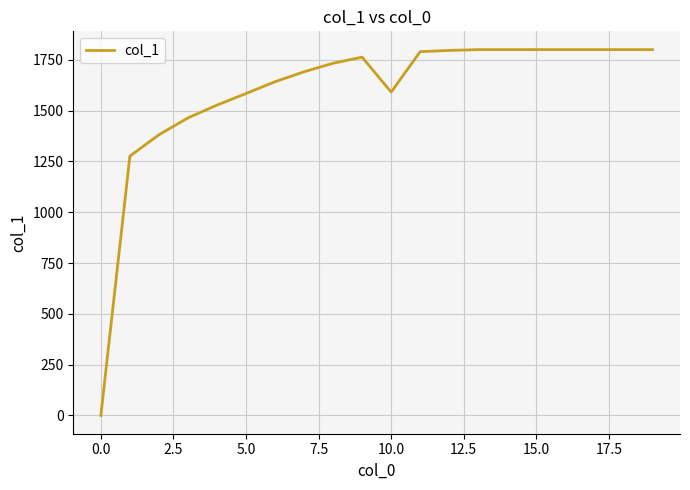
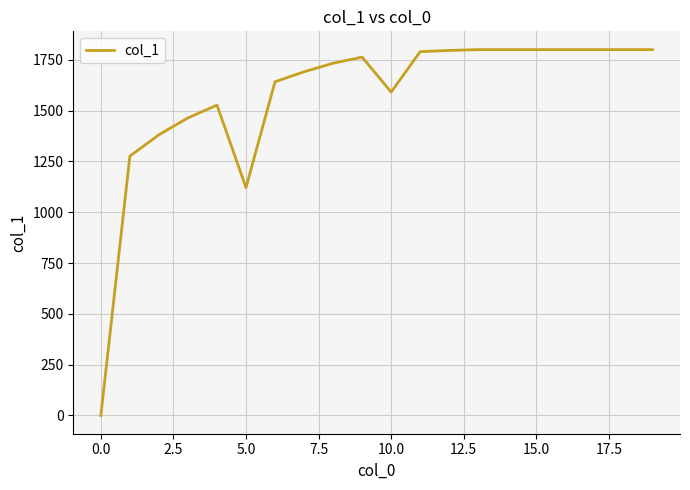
5.0: 1580 -> 1120
